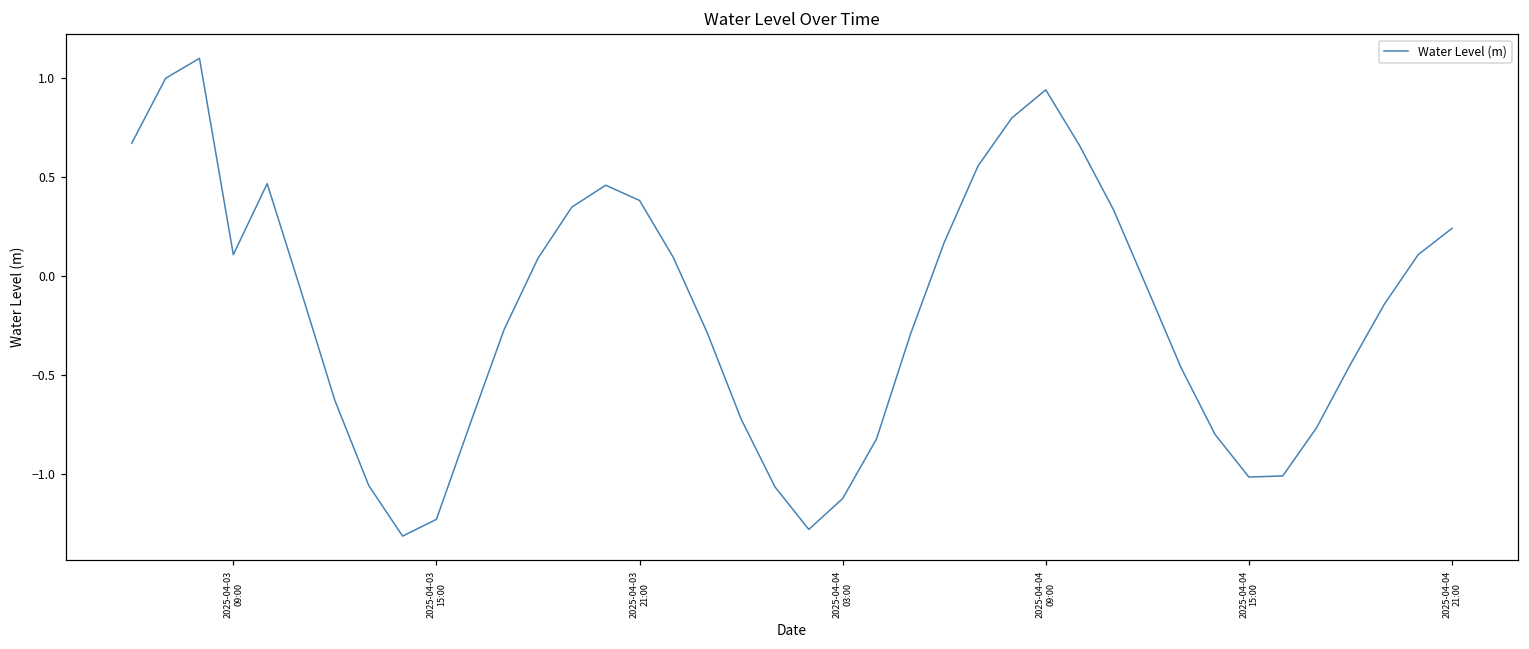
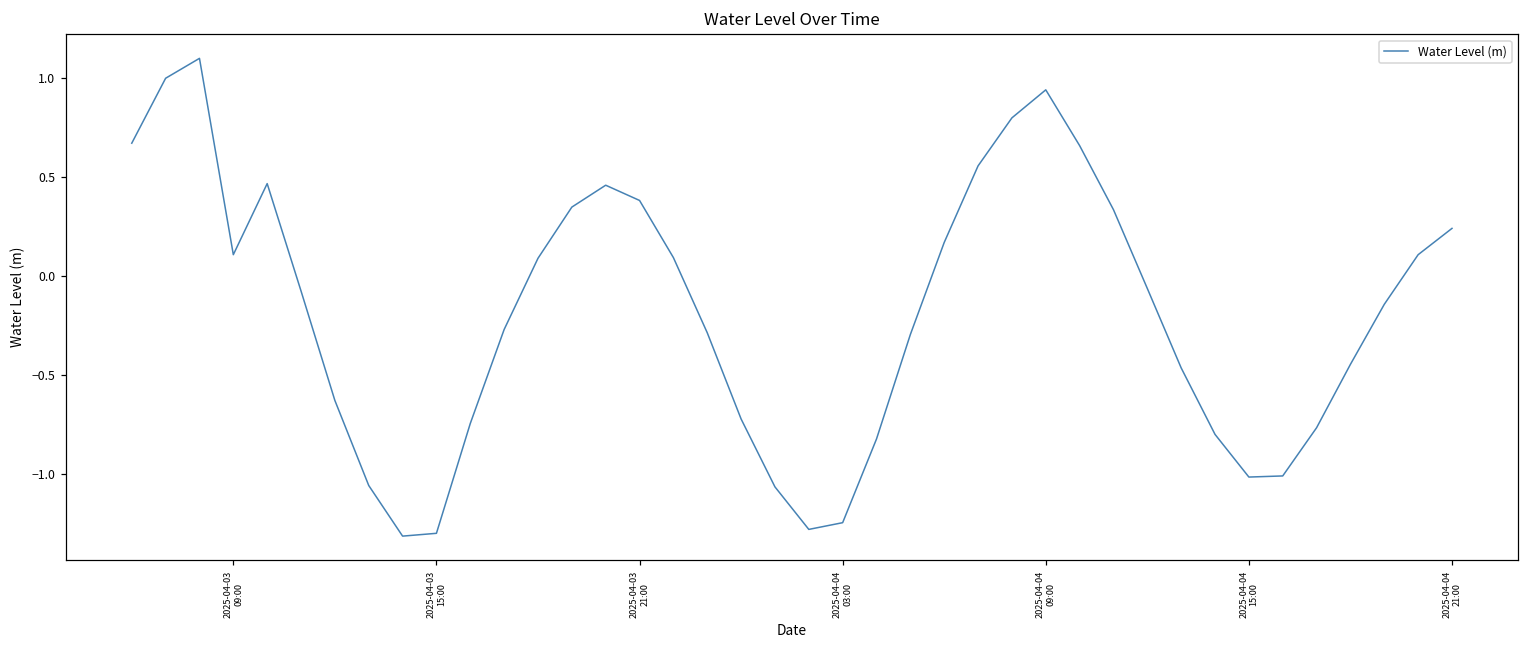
2025-04-03 15:00: -1.23 -> -1.30
2025-04-04 03:00: -1.12 -> -1.24
